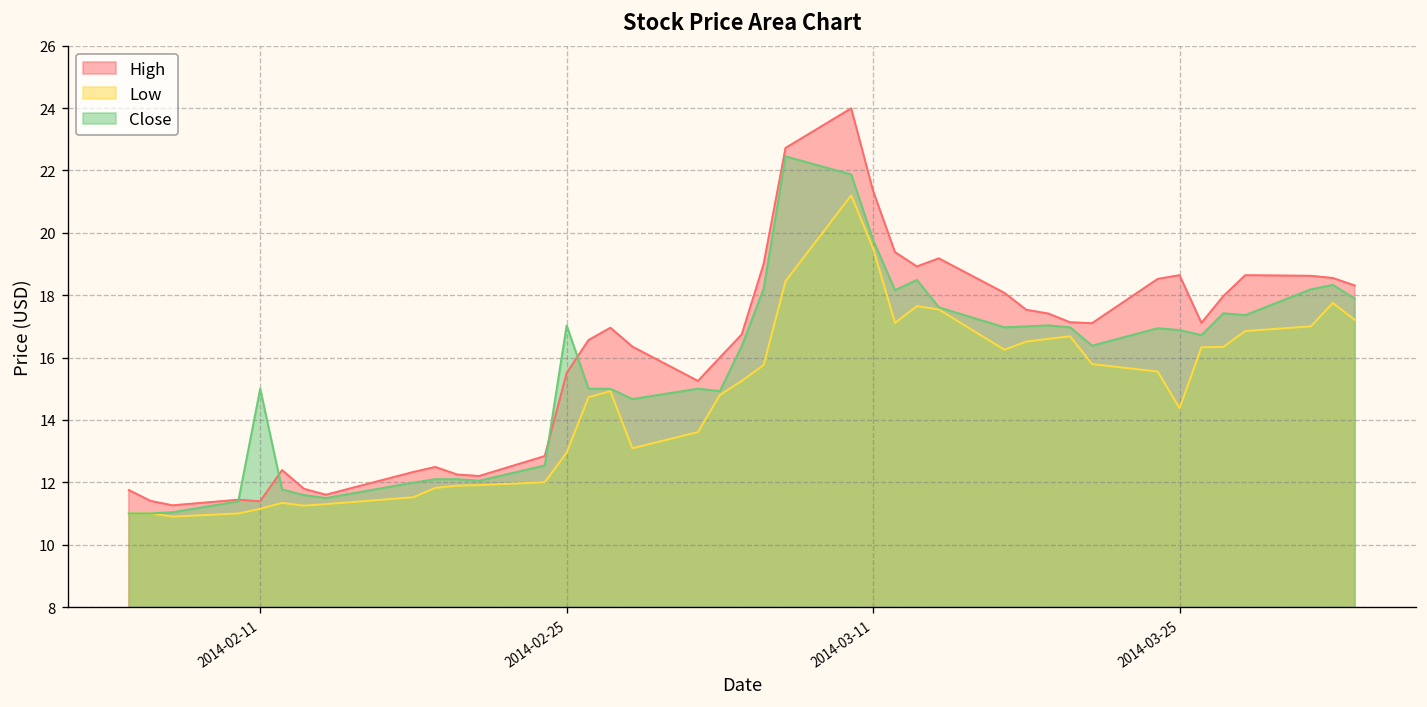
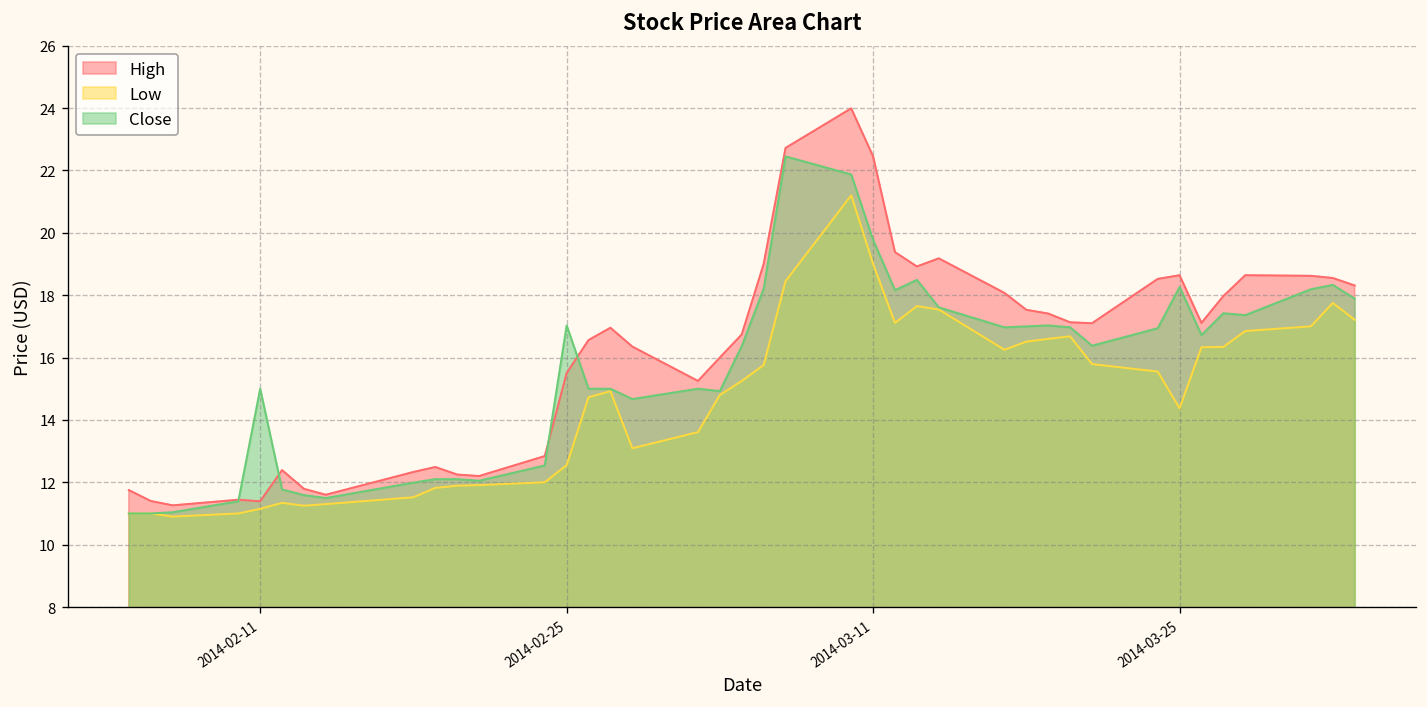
Low, 2014-02-25: 13.0 -> 12.6
High, 2014-03-11: 21.3 -> 22.5
Low, 2014-03-11: 19.5 -> 19.0
Close, 2014-03-25: 16.9 -> 18.3
